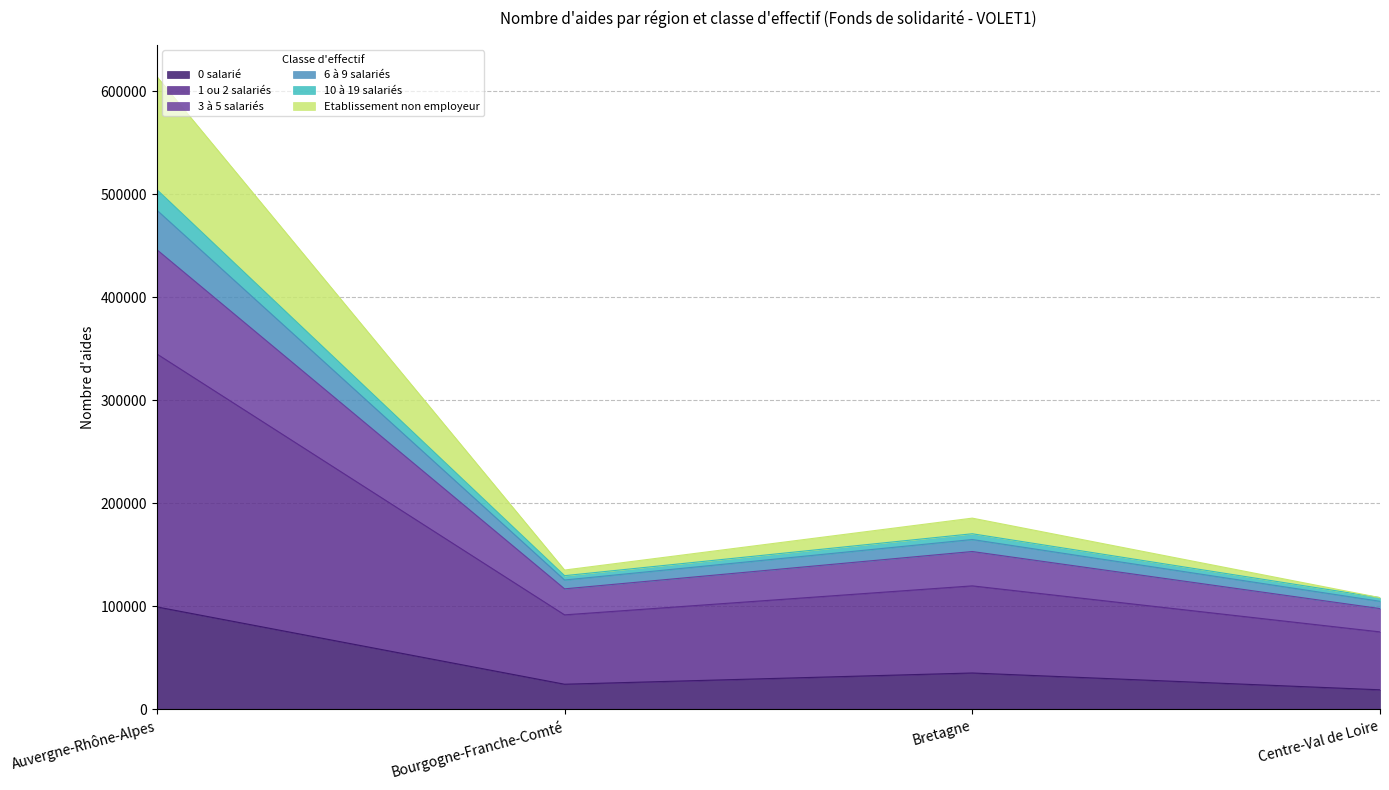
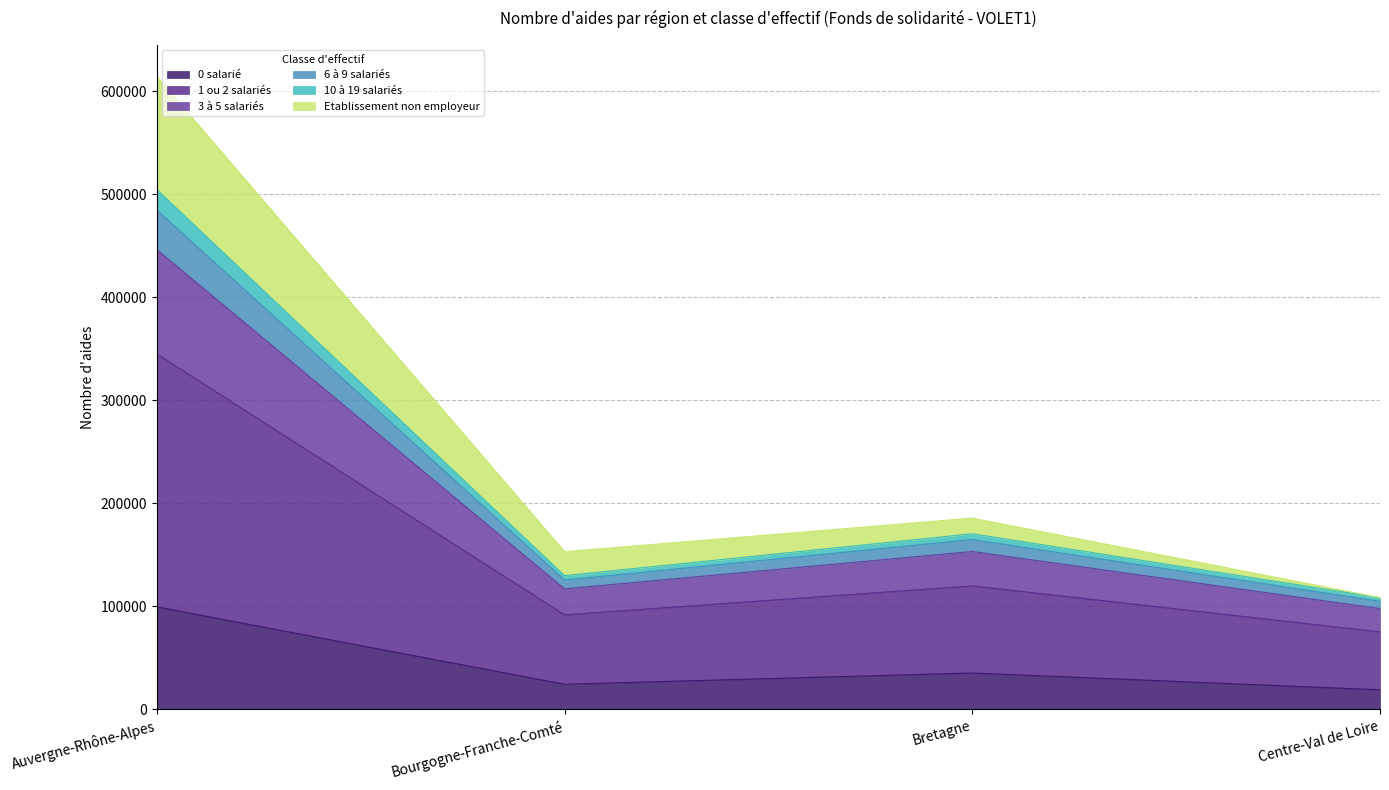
Etablissement non employeur, Bourgogne-Franche-Comté: 5000 -> 23000
